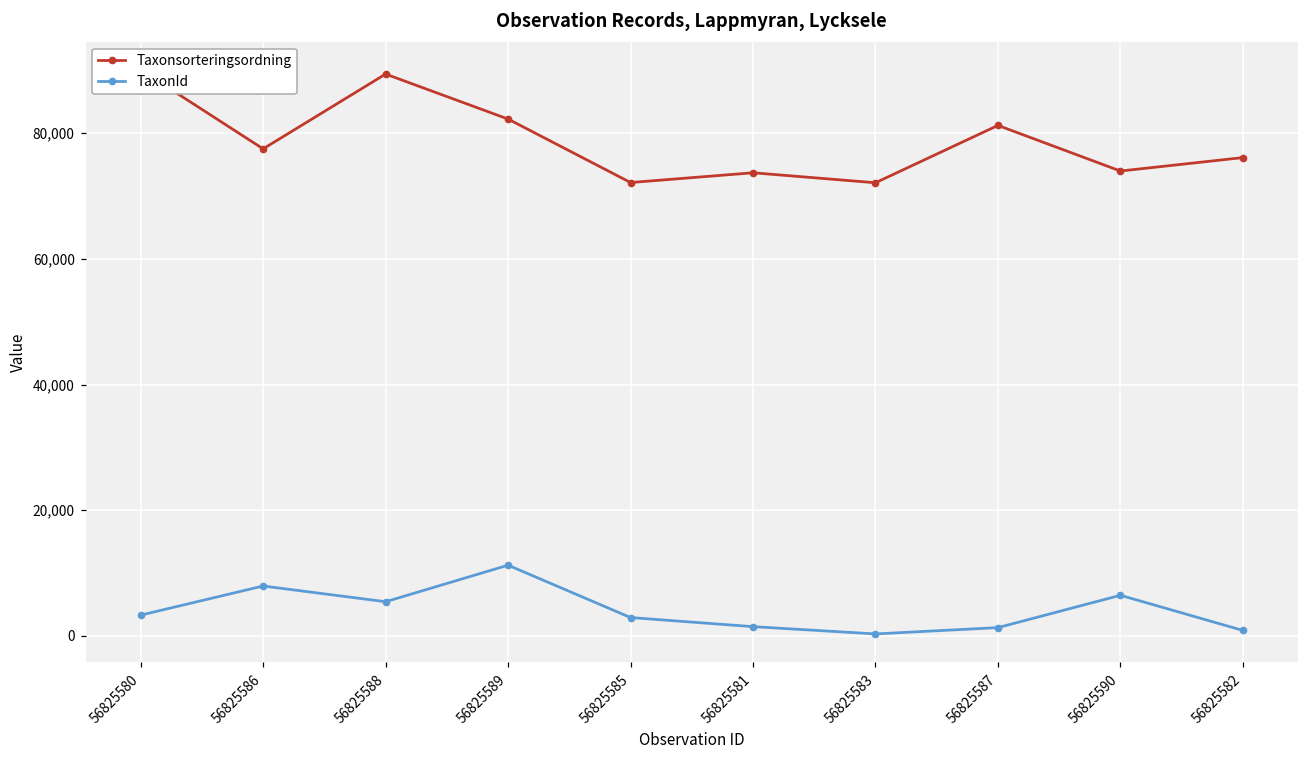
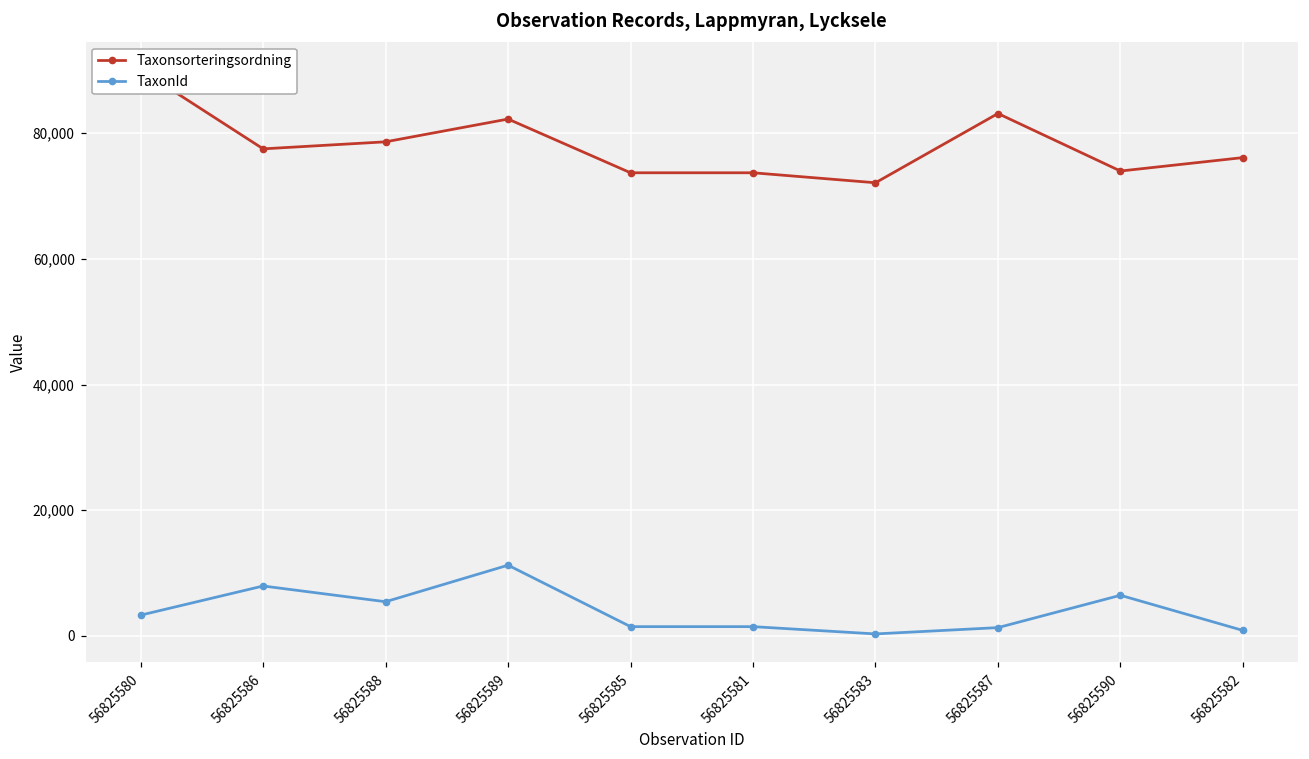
Taxonsorteringsordning, 56825588: 89,000 -> 79,000
Taxonsorteringsordning, 56825585: 72,000 -> 74,000
TaxonId, 56825585: 3,000 -> 1,000
Taxonsorteringsordning, 56825587: 81,000 -> 83,000
